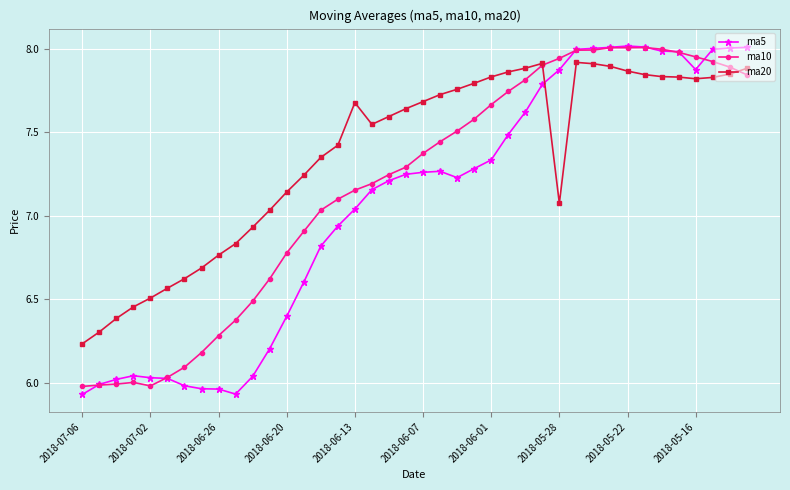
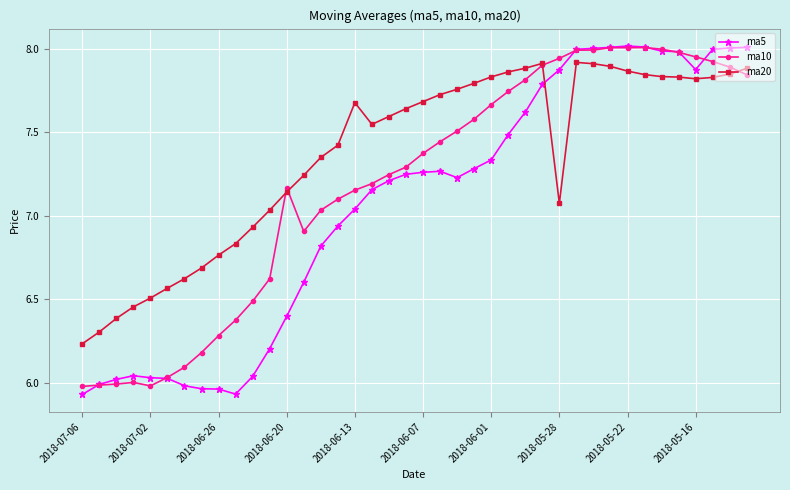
ma10, 2018-06-20: 6.78 -> 7.17
